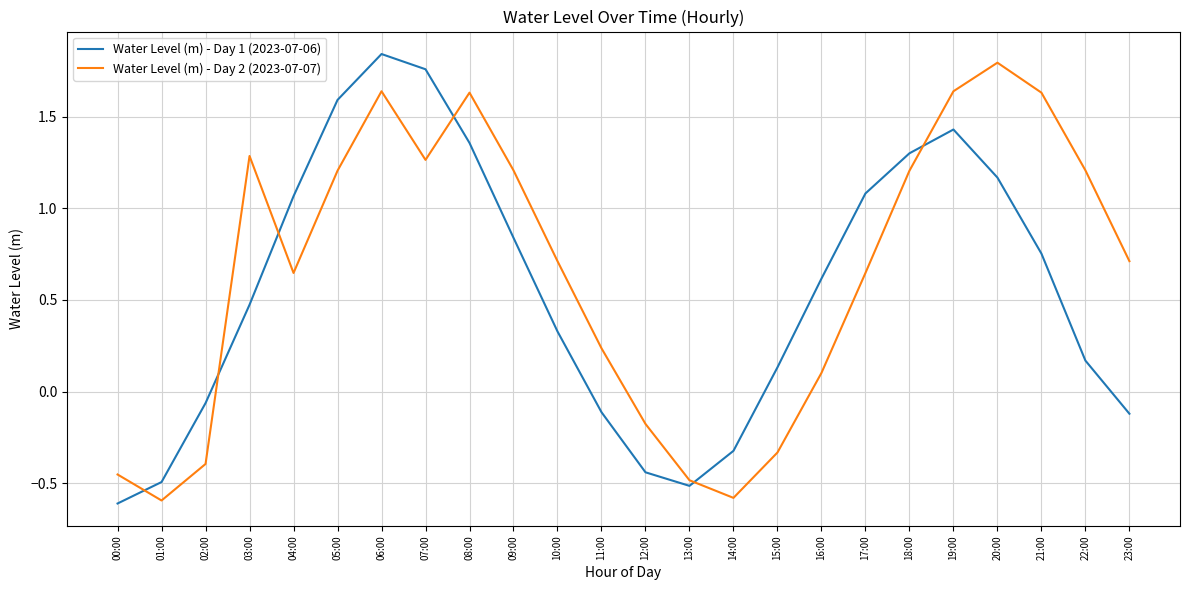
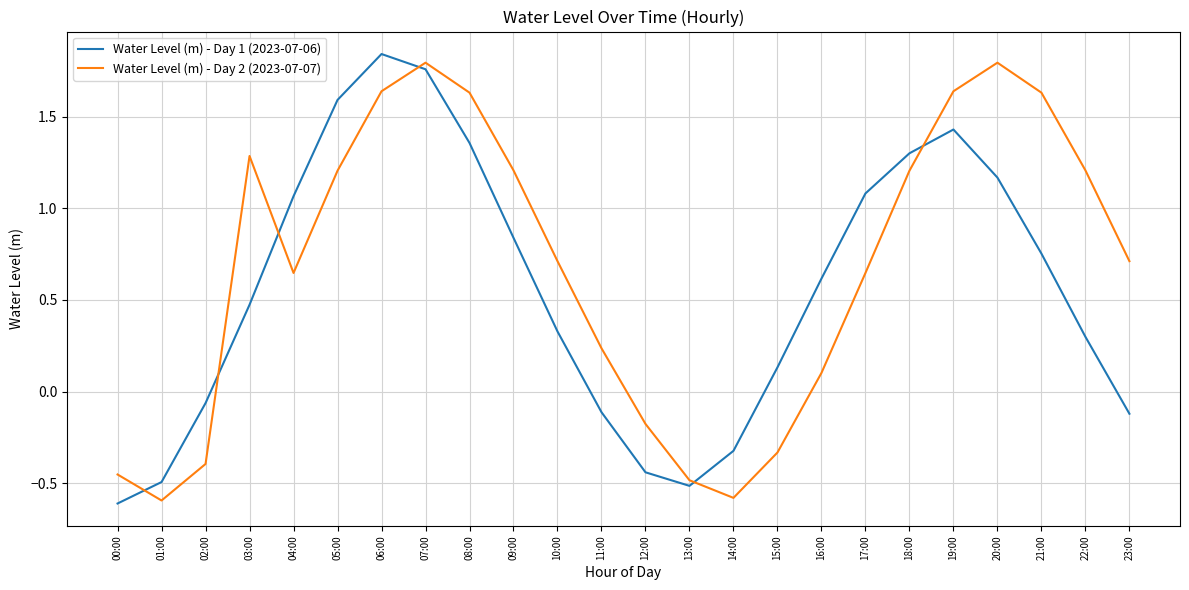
Water Level (m) - Day 2 (2023-07-07), 07:00: 1.26 -> 1.79
Water Level (m) - Day 1 (2023-07-06), 22:00: 0.17 -> 0.30
